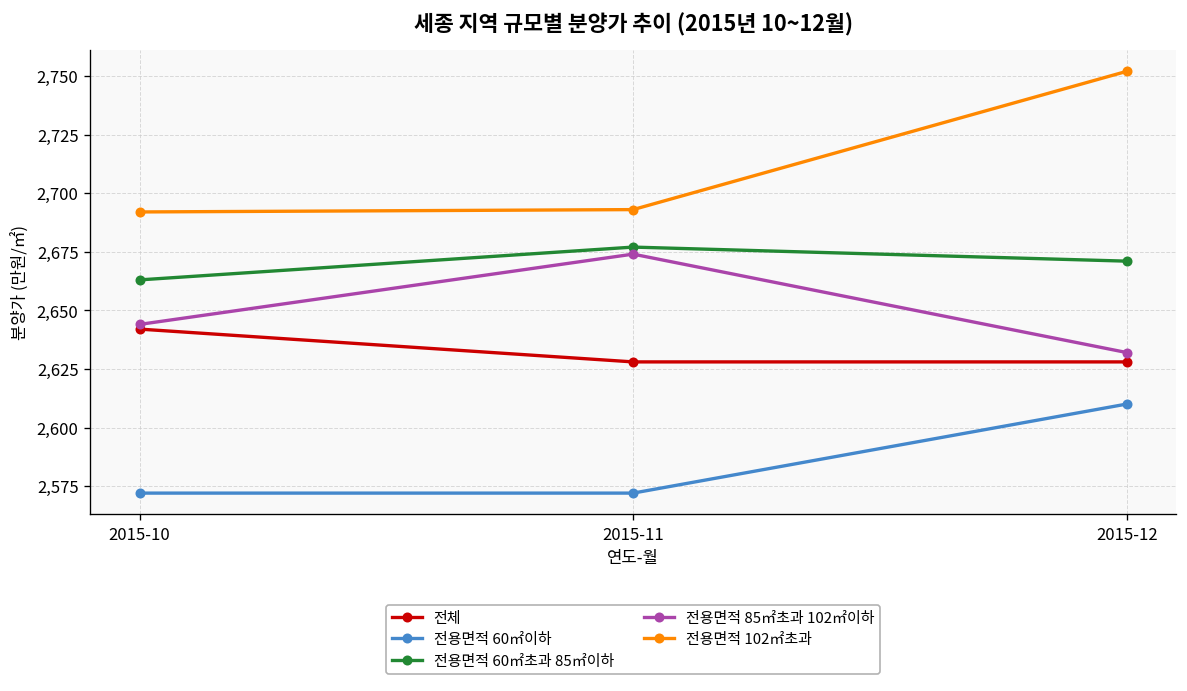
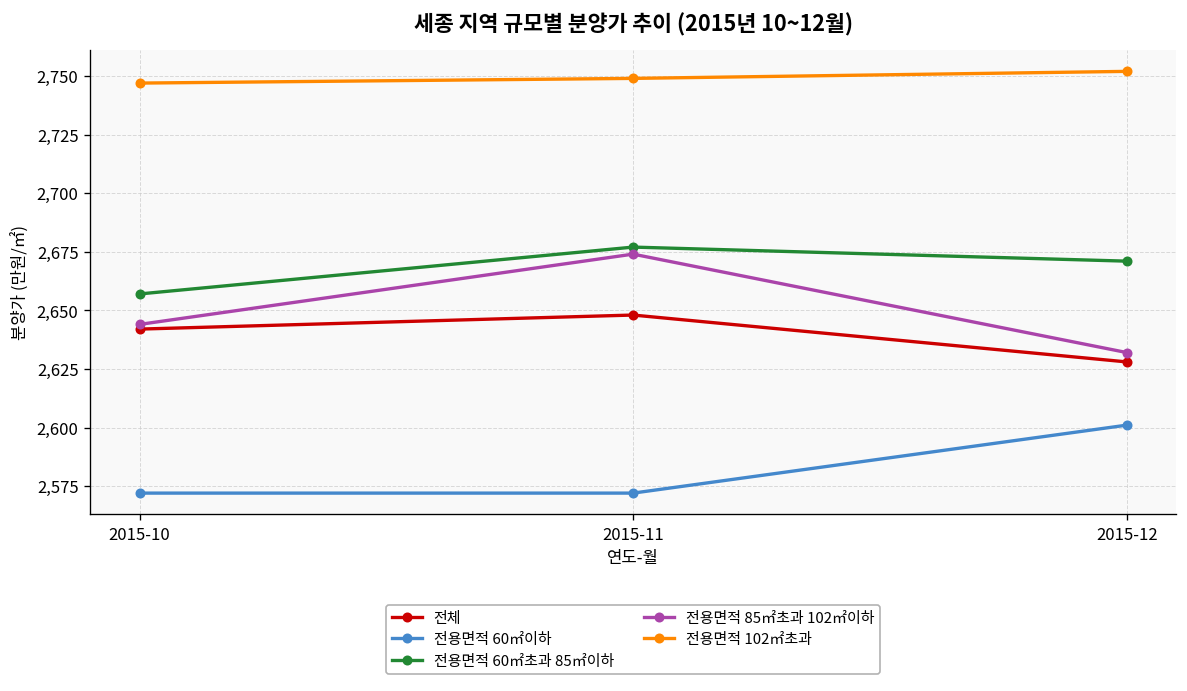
전용면적 60㎡초과 85㎡이하, 2015-10: 2,663 -> 2,657
전용면적 102㎡초과, 2015-10: 2,692 -> 2,747
전체, 2015-11: 2,628 -> 2,648
전용면적 102㎡초과, 2015-11: 2,693 -> 2,749
전용면적 60㎡이하, 2015-12: 2,610 -> 2,601
